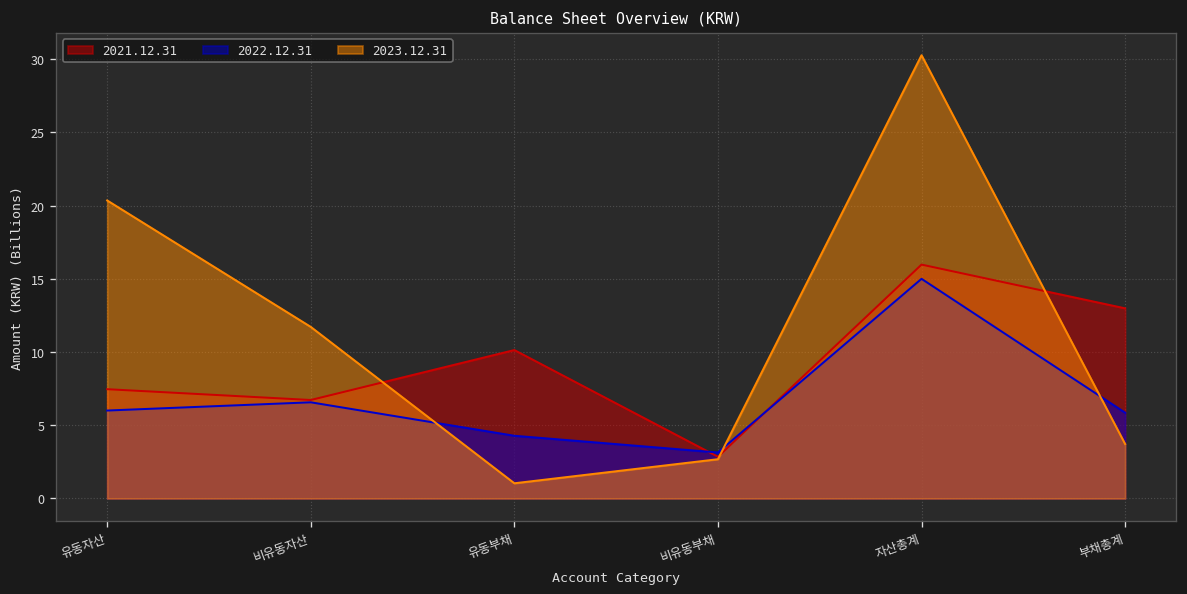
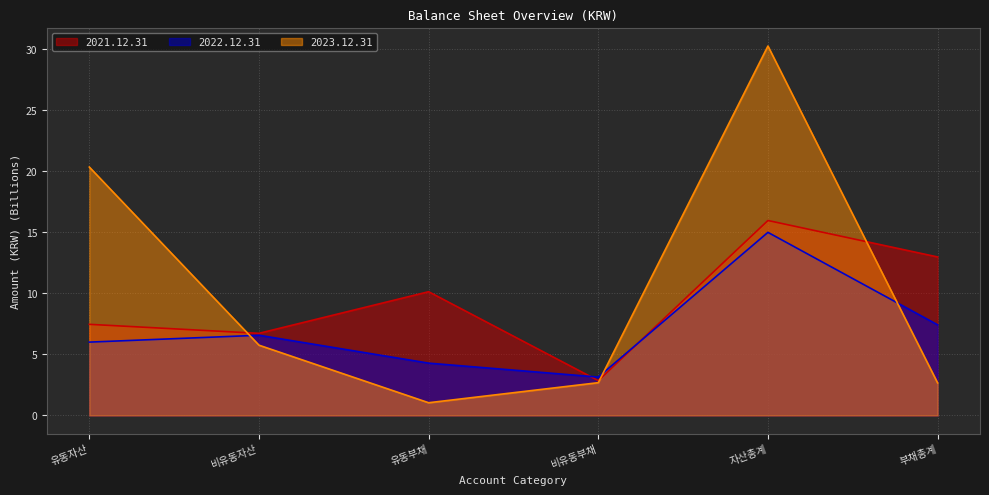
2023.12.31, 비유동자산: 11.7 -> 5.8
2022.12.31, 부채총계: 5.9 -> 7.4
2023.12.31, 부채총계: 3.7 -> 2.7
